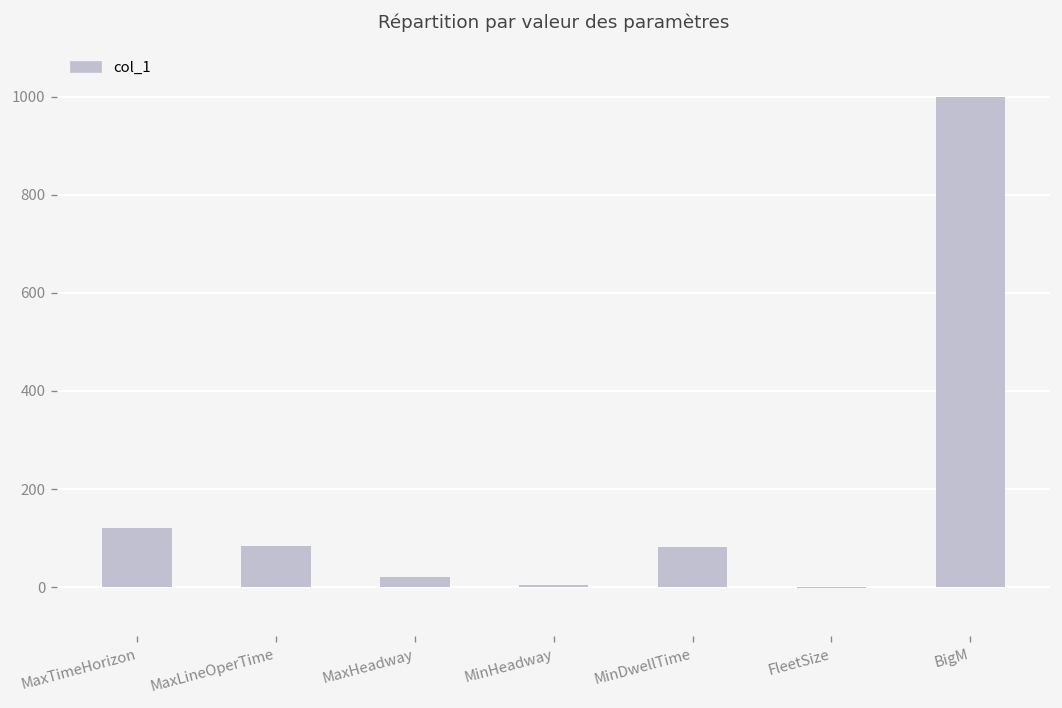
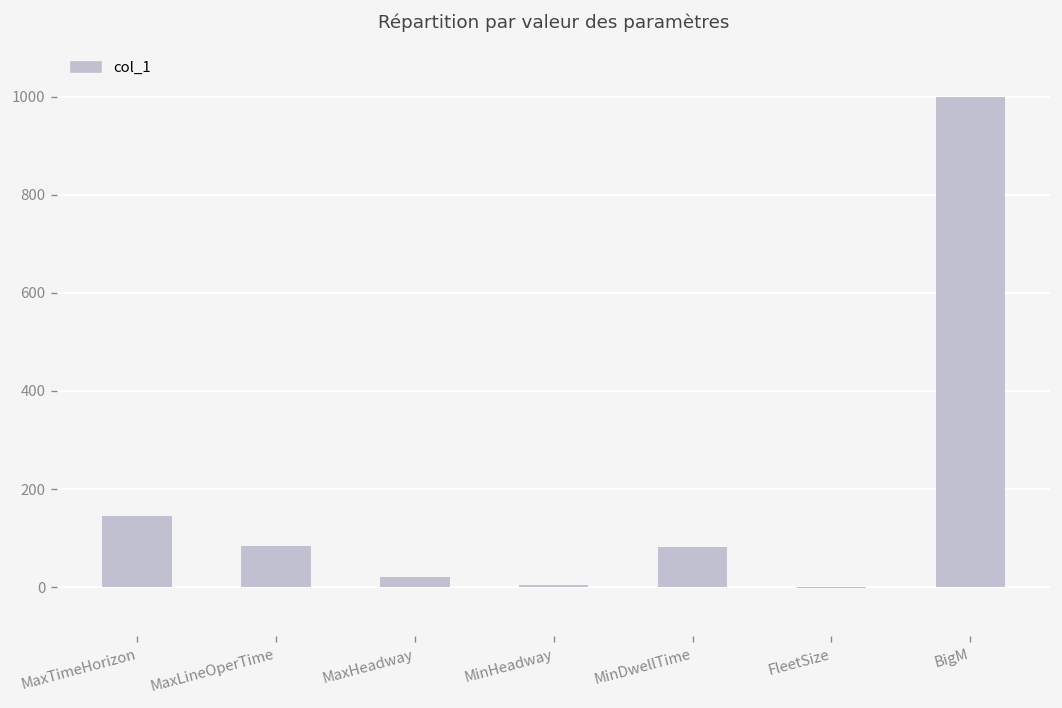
MaxTimeHorizon: 120 -> 150
